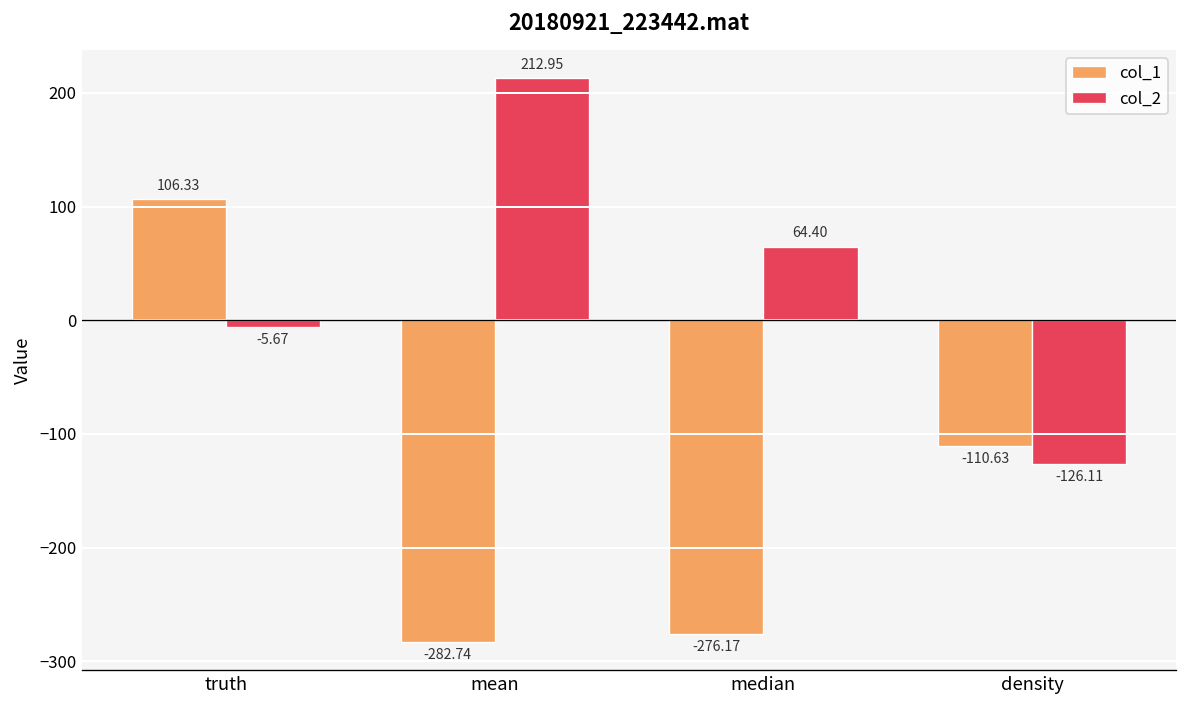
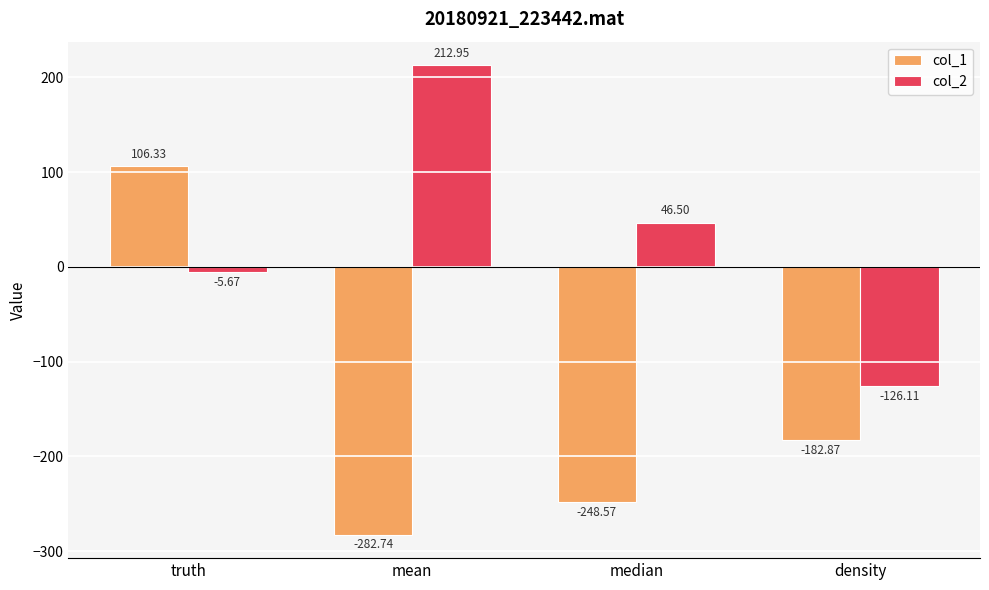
col_1, median: -276.17 -> -248.57
col_2, median: 64.40 -> 46.50
col_1, density: -110.63 -> -182.87
